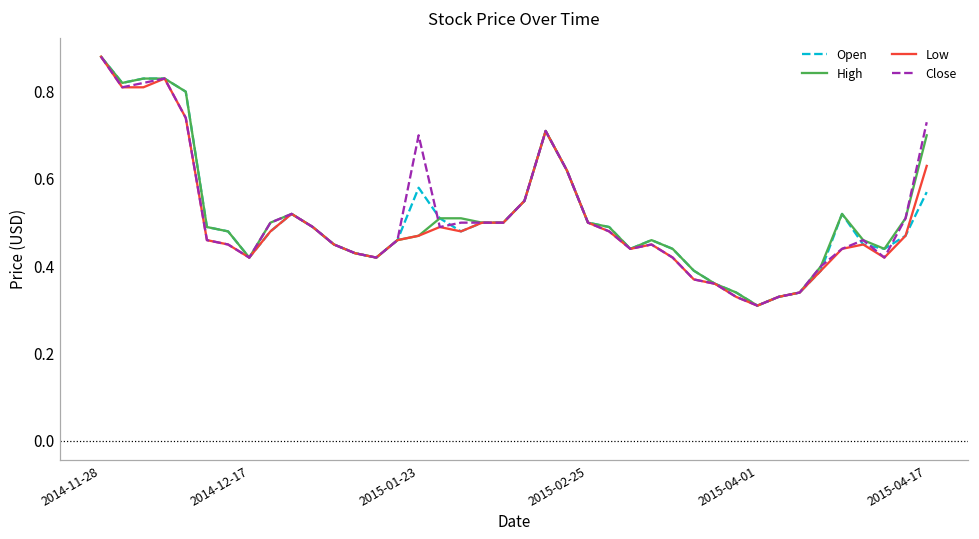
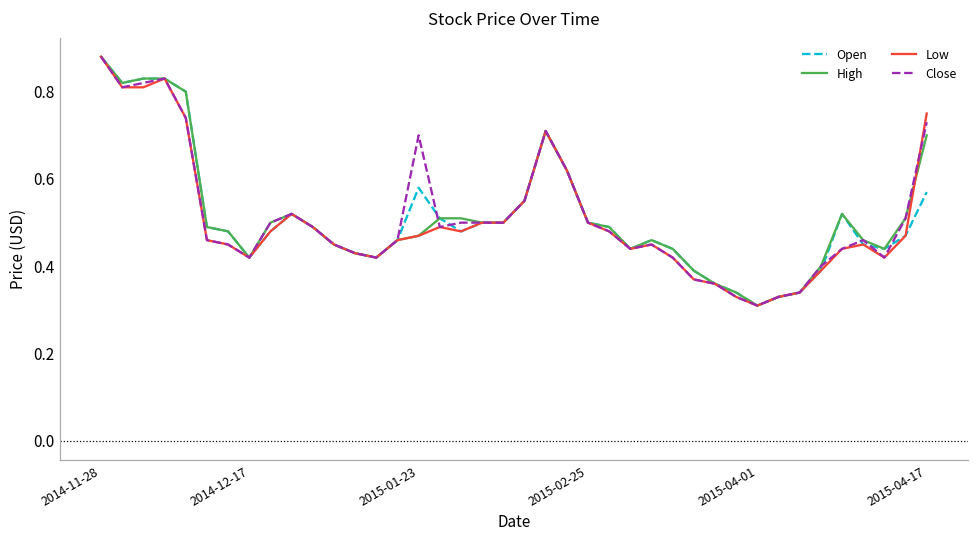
Low, 2015-04-17: 0.63 -> 0.75
